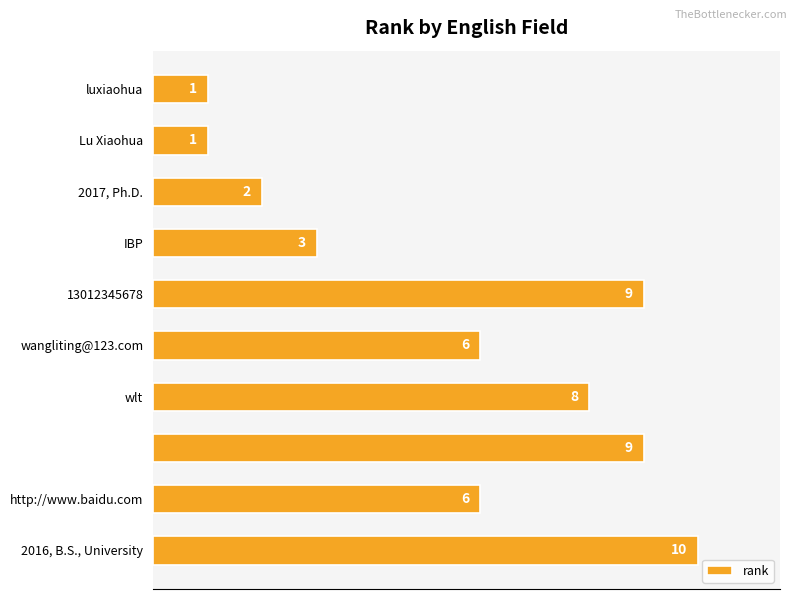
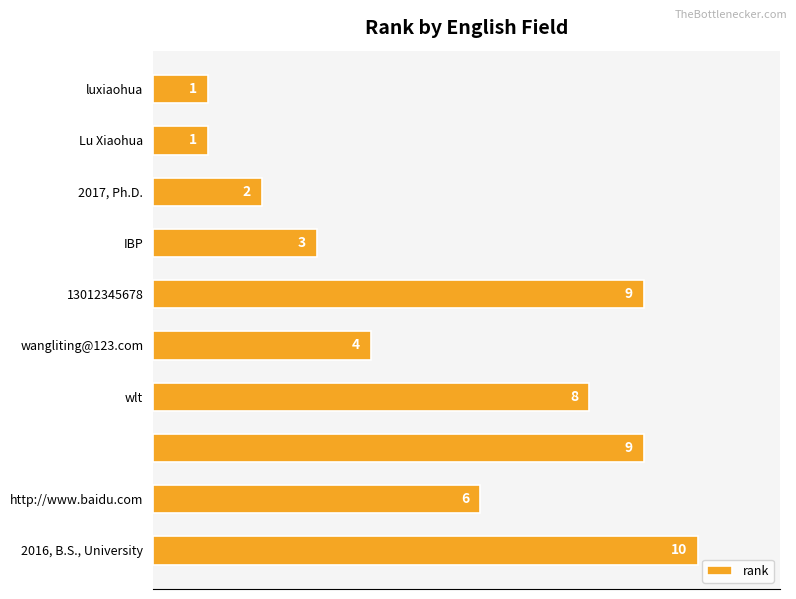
wangliting@123.com: 6 -> 4
